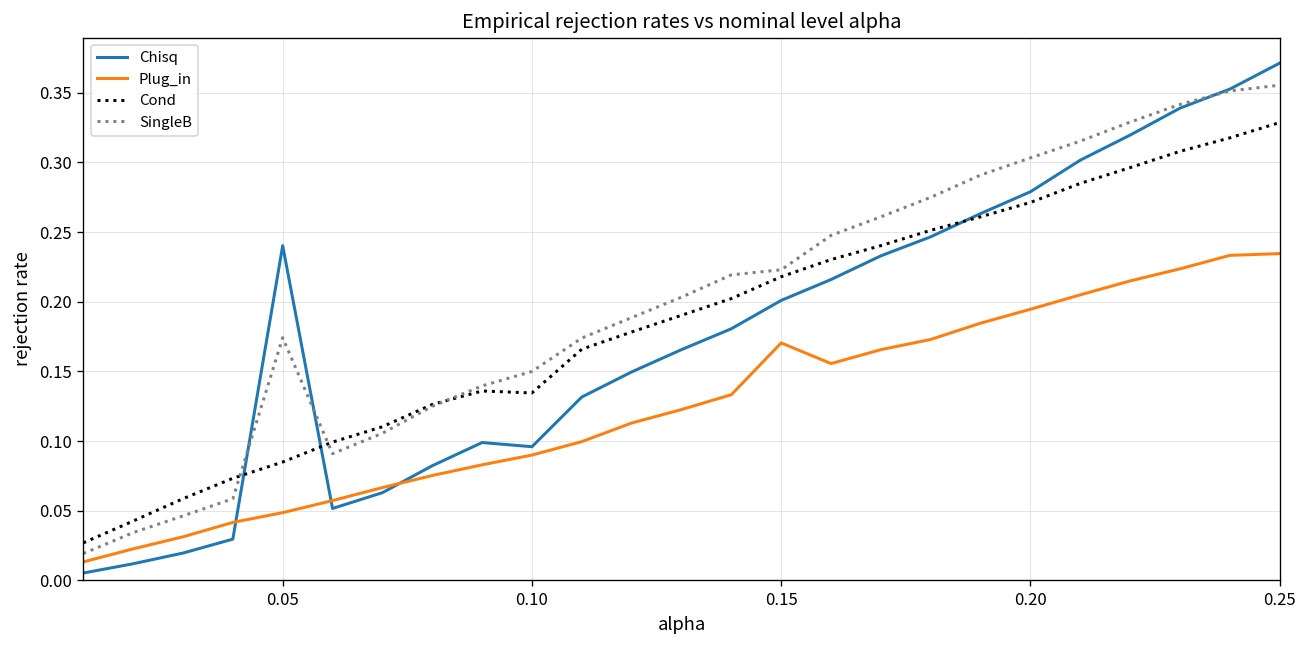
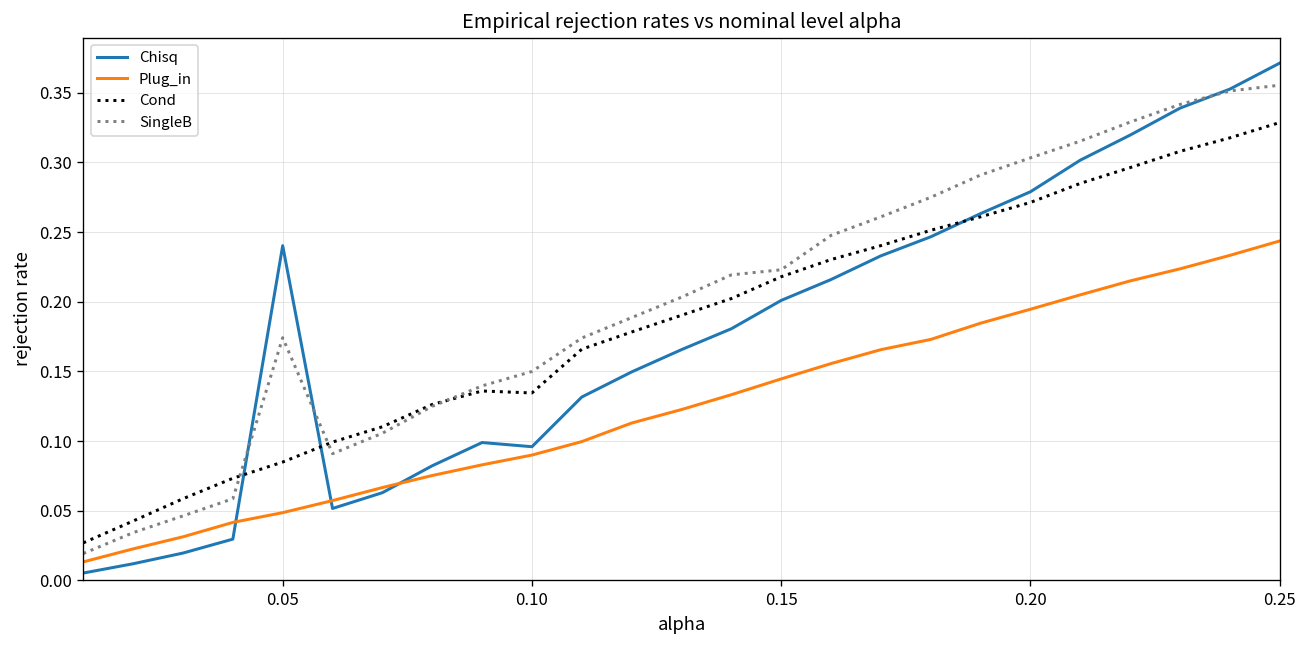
Plug_in, 0.15: 0.170 -> 0.145
Plug_in, 0.25: 0.235 -> 0.244
